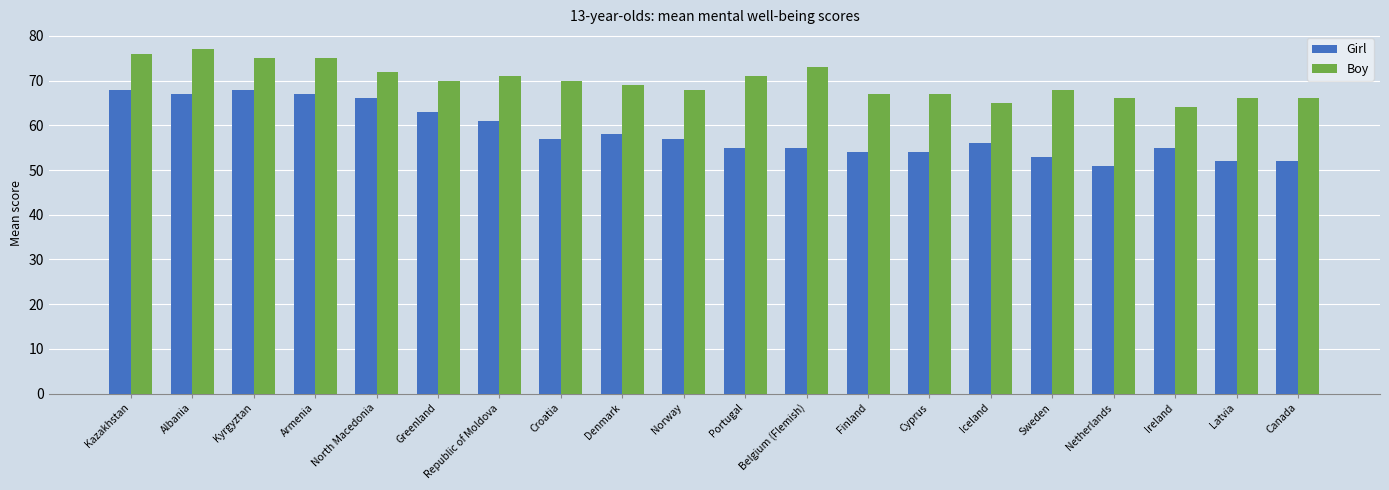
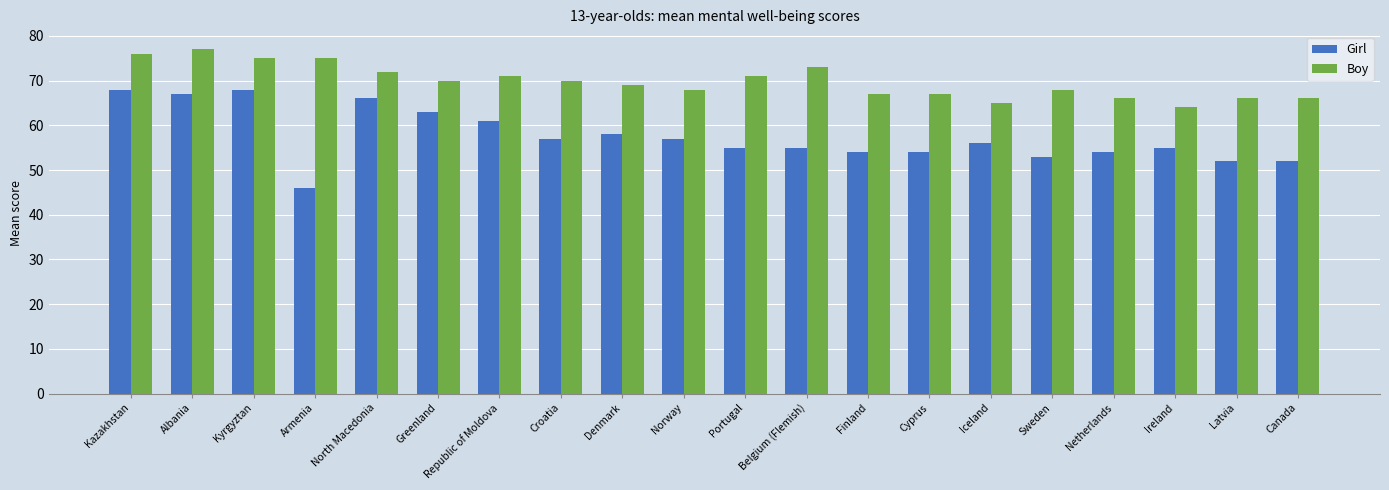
Girl, Armenia: 67 -> 46
Girl, Netherlands: 51 -> 54
